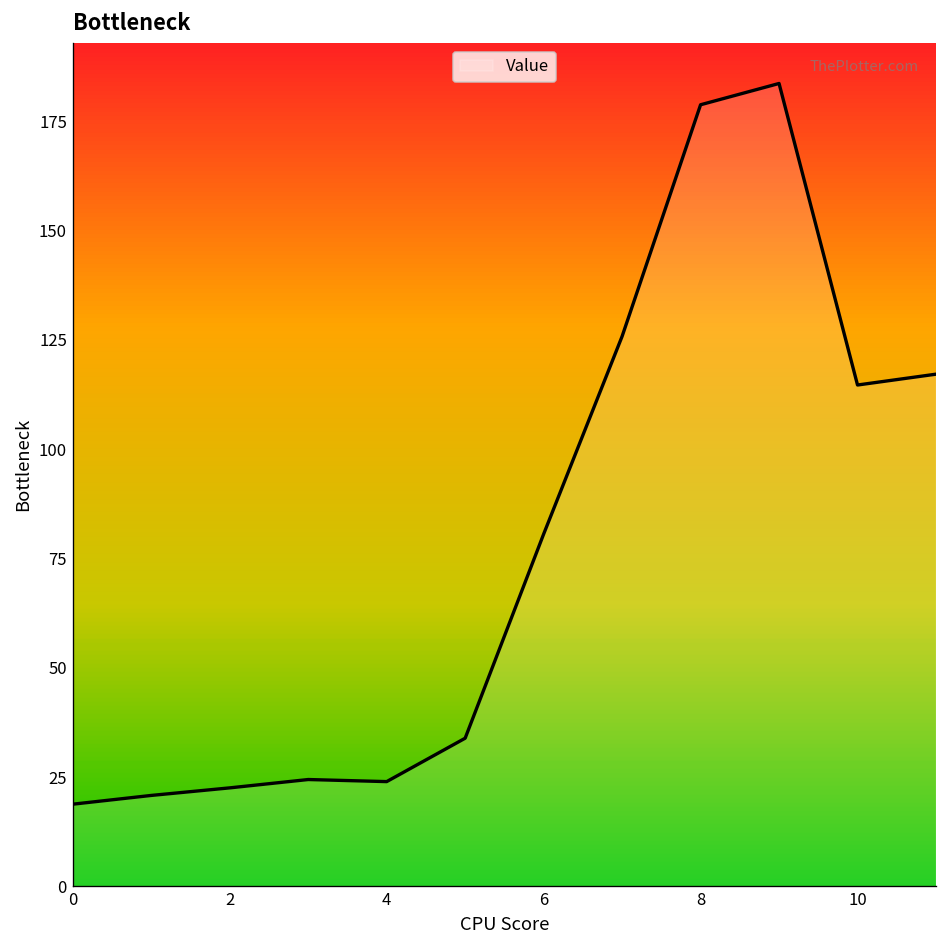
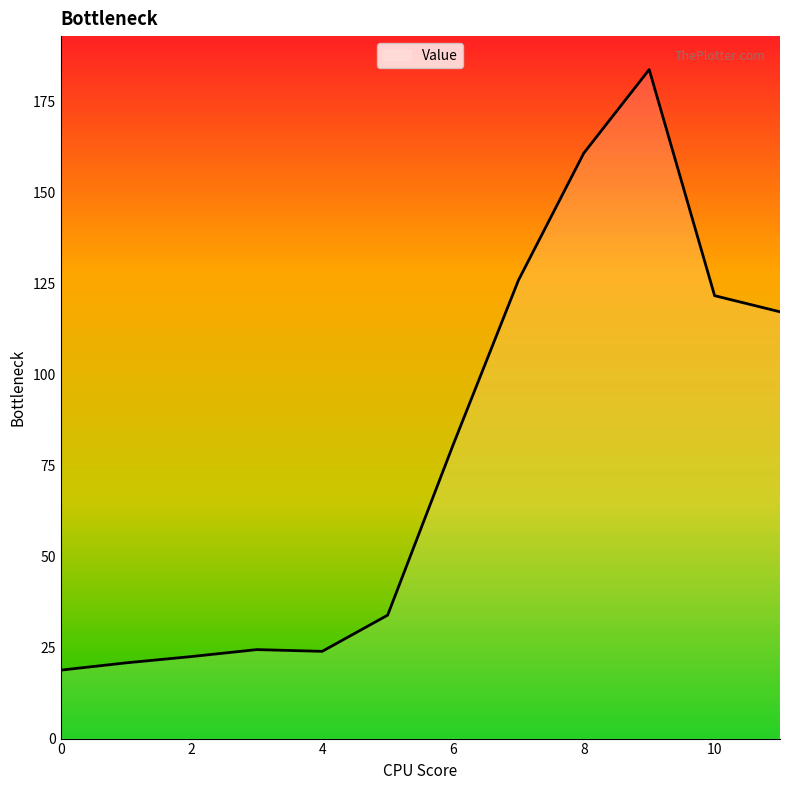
8: 179 -> 161
10: 115 -> 122
